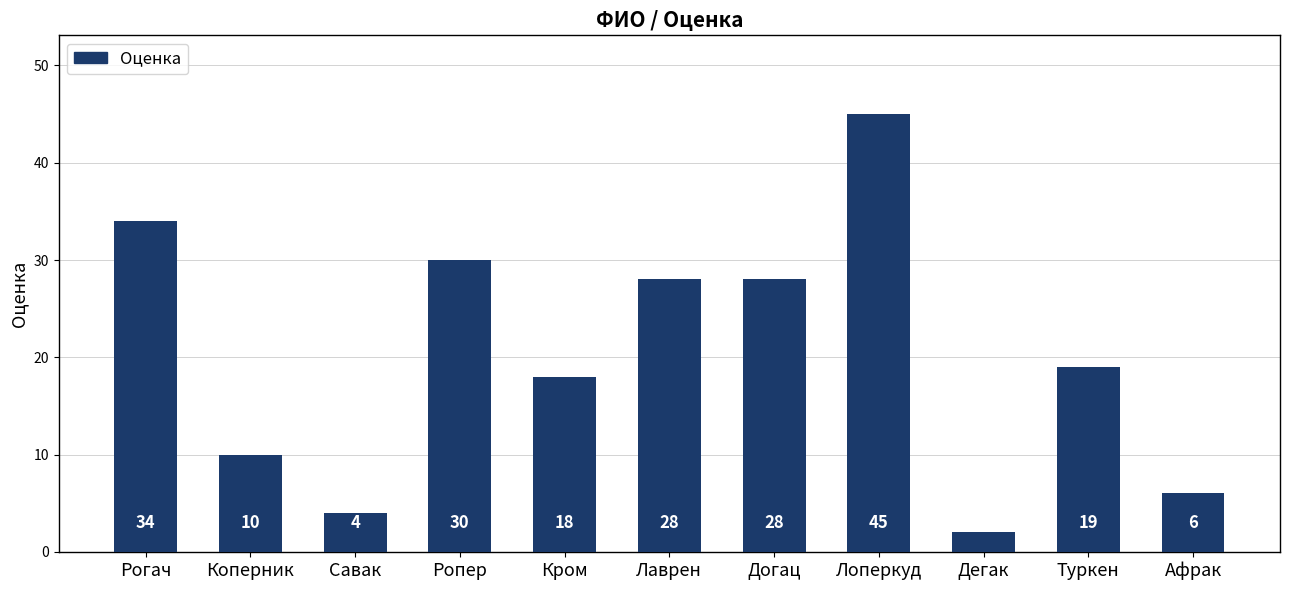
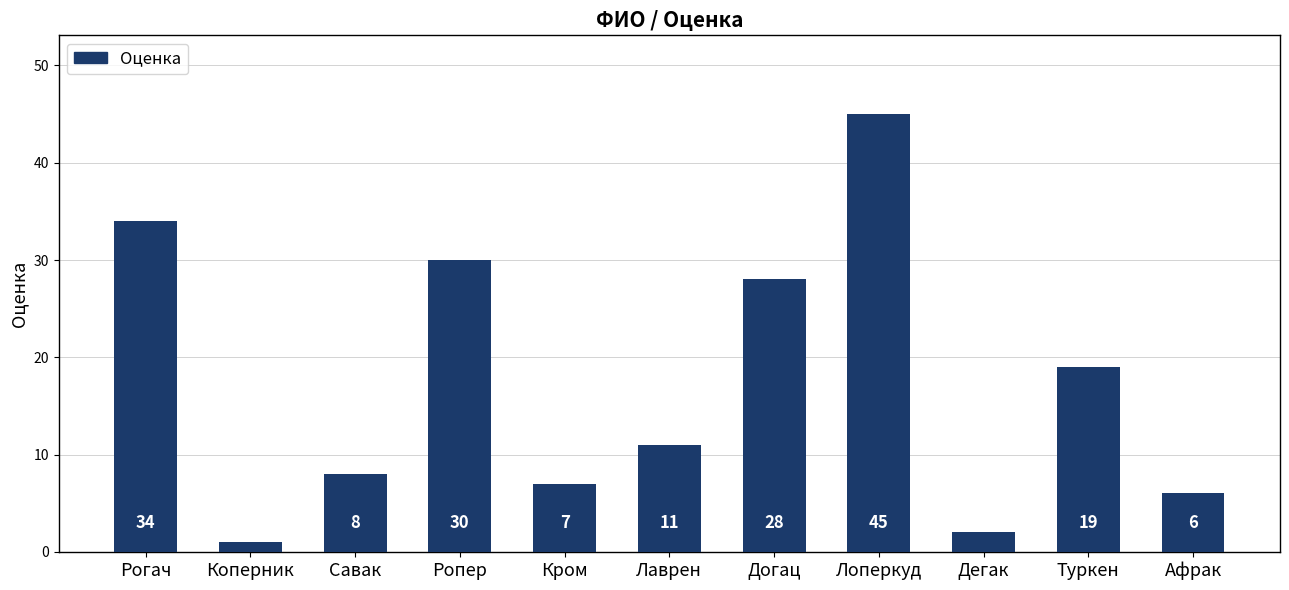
Коперник: 10 -> 1
Савак: 4 -> 8
Кром: 18 -> 7
Лаврен: 28 -> 11
